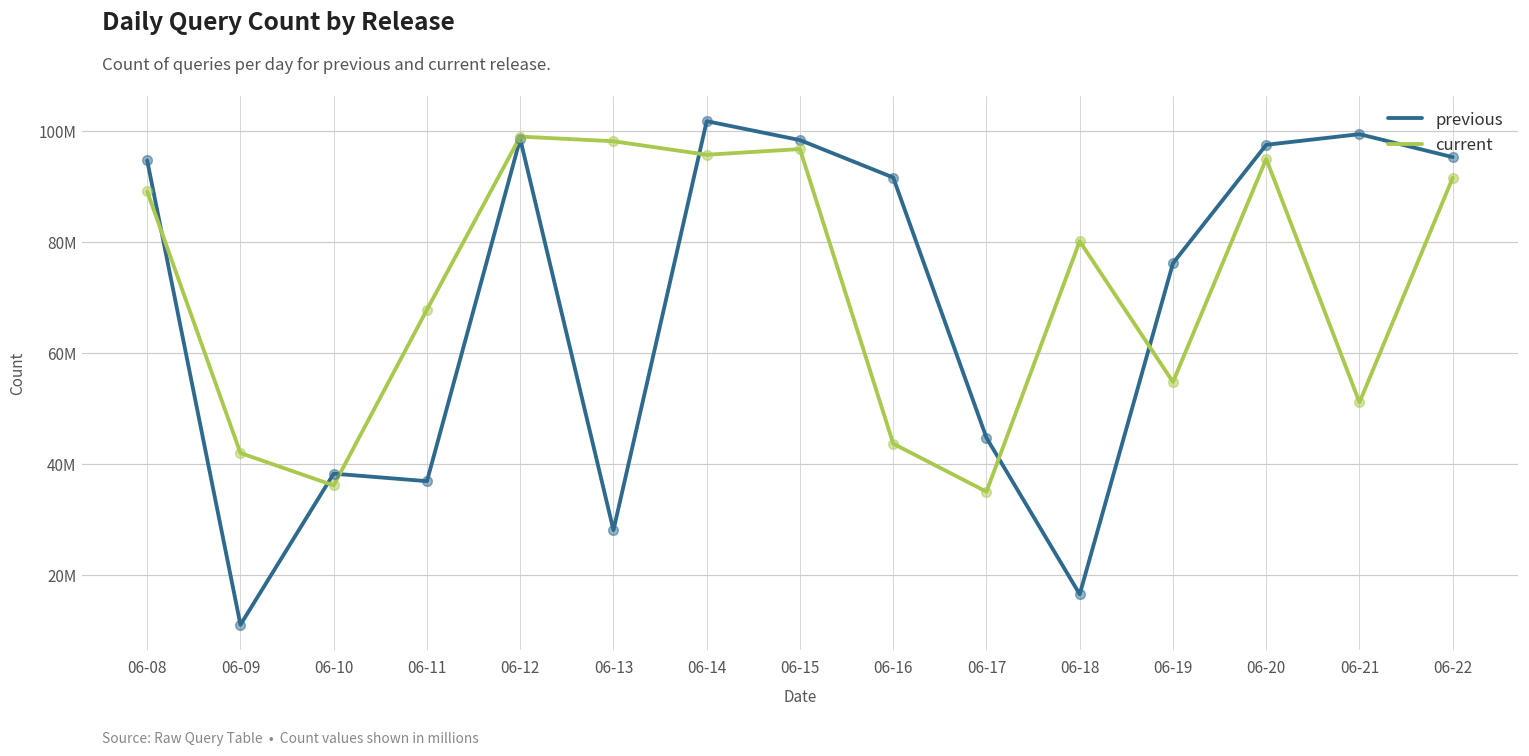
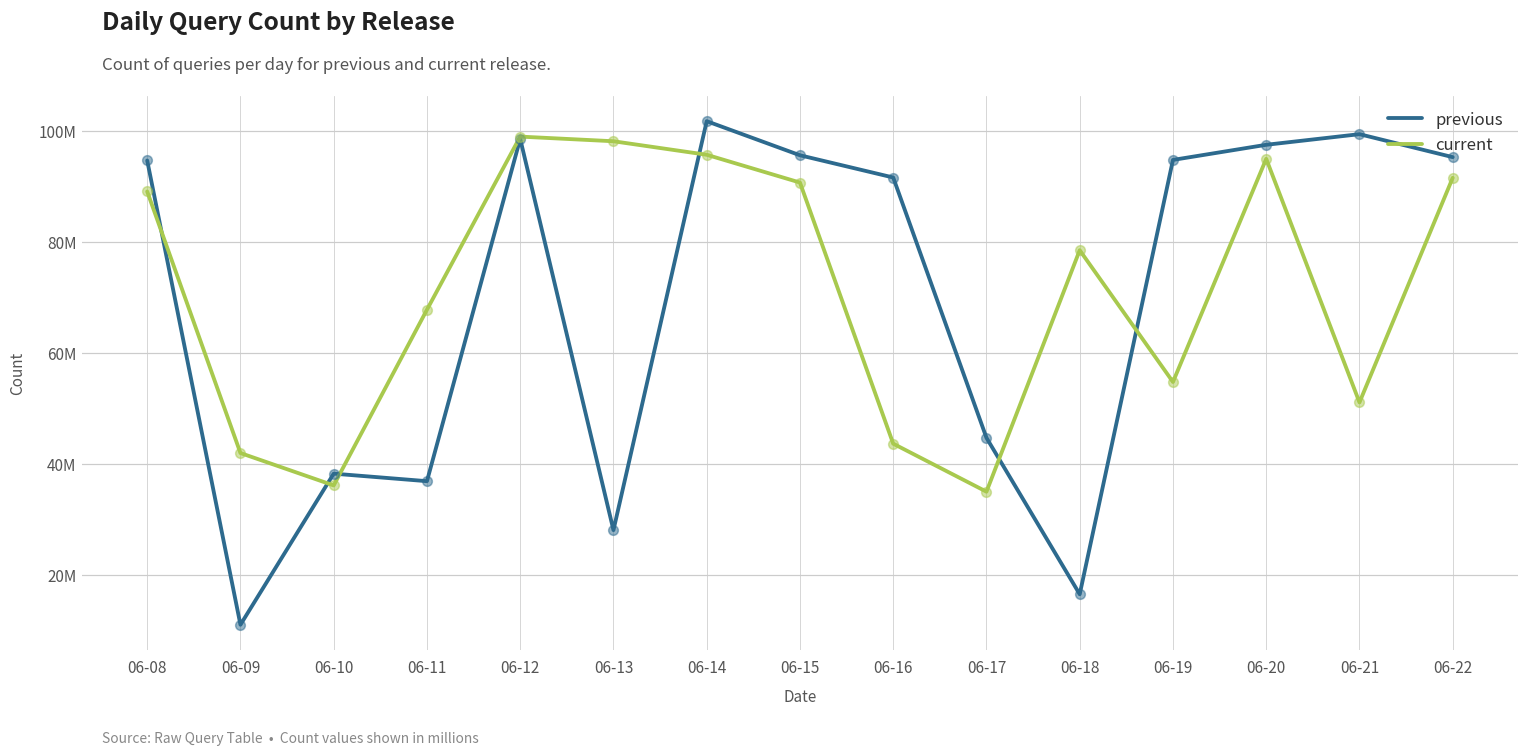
previous, 06-15: 98000000 -> 96000000
current, 06-15: 97000000 -> 91000000
current, 06-18: 80000000 -> 79000000
previous, 06-19: 76000000 -> 95000000
